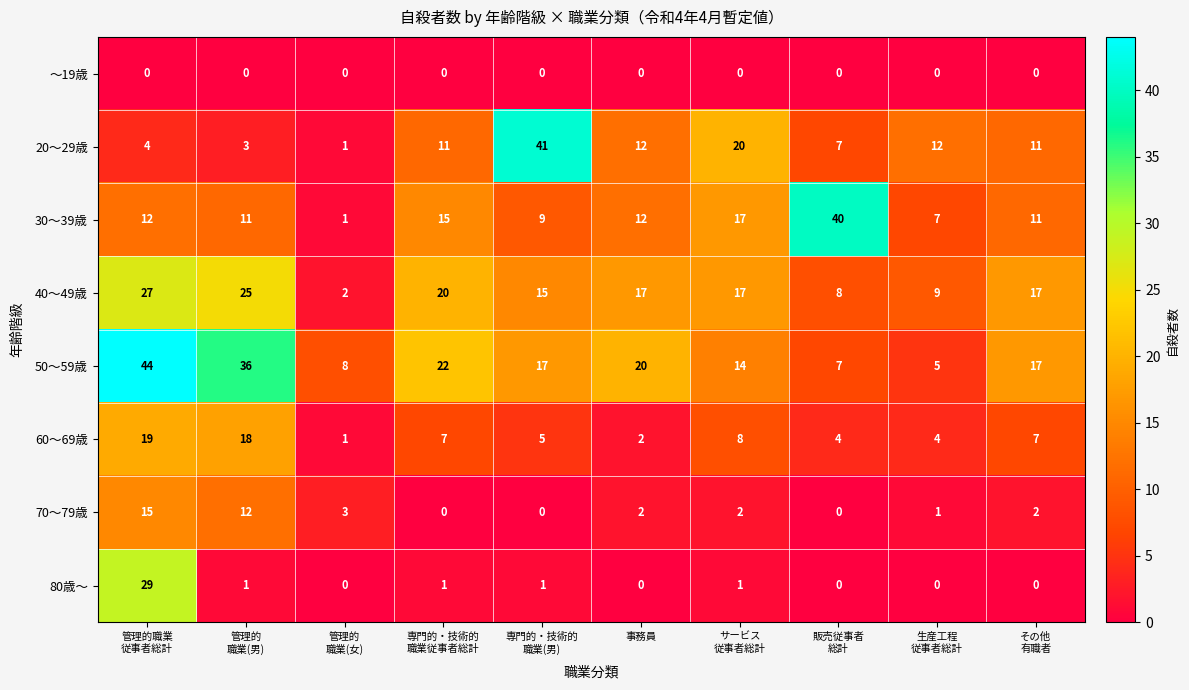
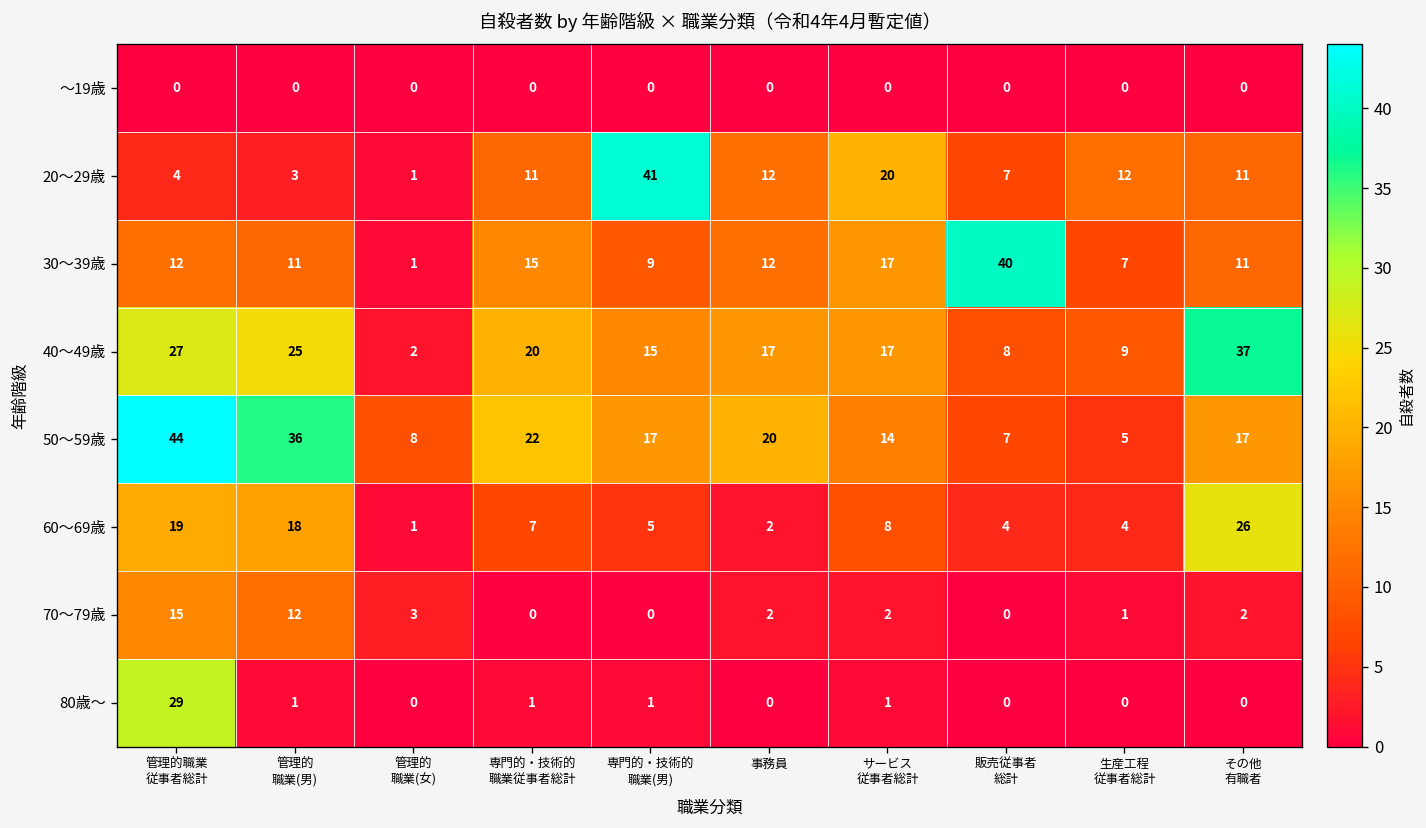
40～49歳, その他 有職者: 17 -> 37
60～69歳, その他 有職者: 7 -> 26
